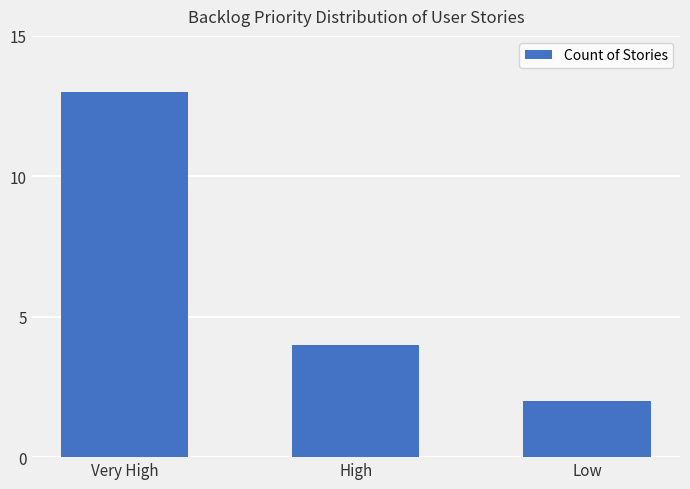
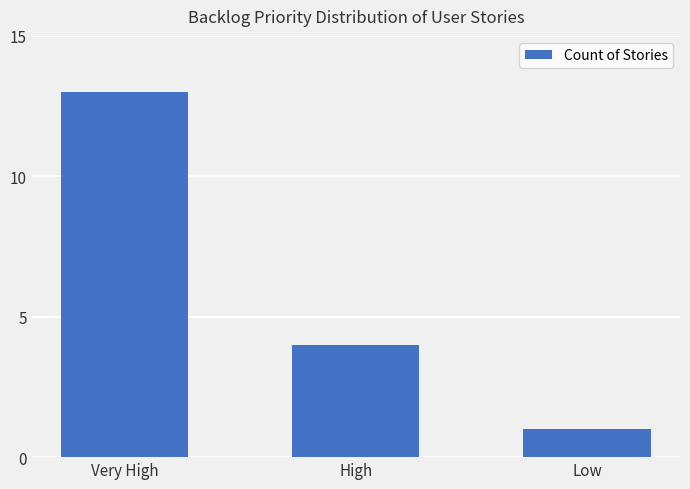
Low: 2 -> 1
